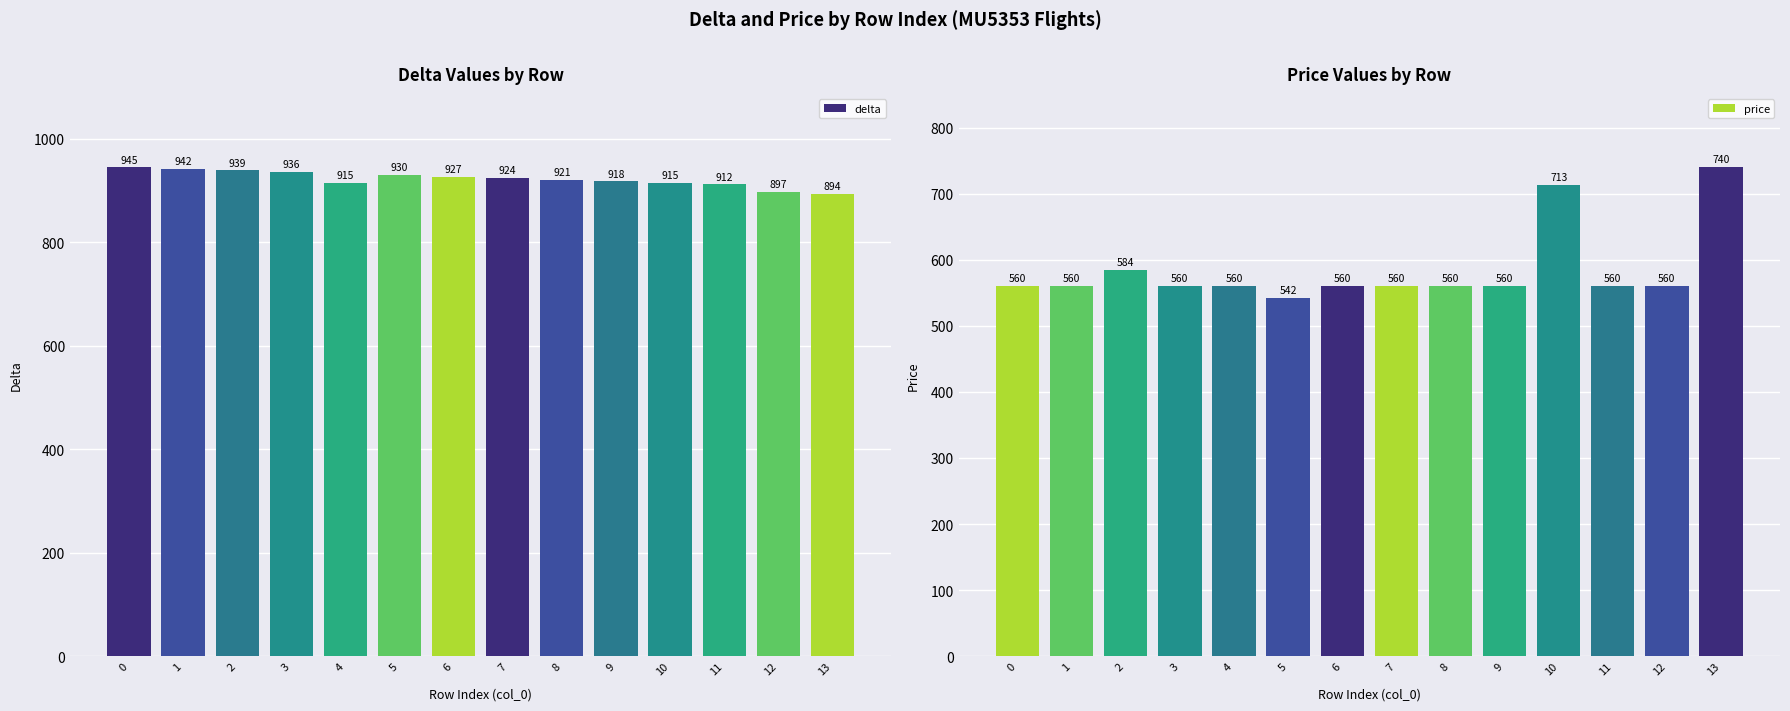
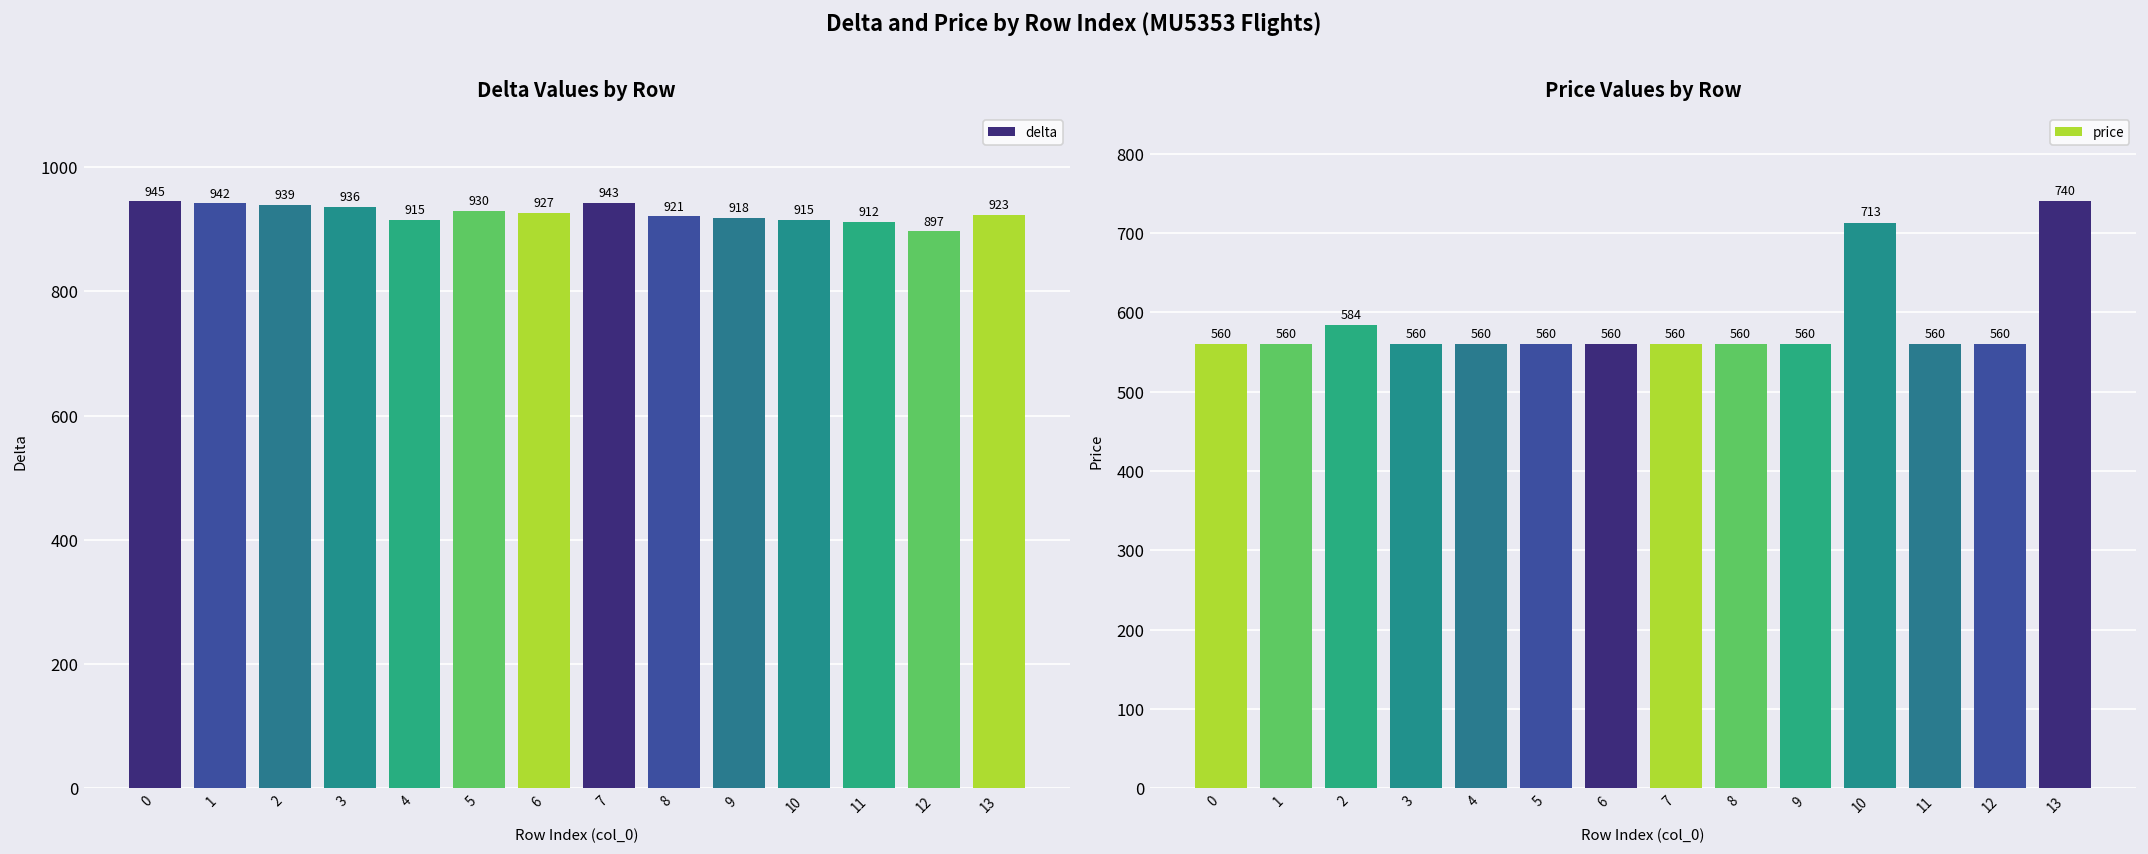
Delta Values by Row, 7: 924 -> 943
Delta Values by Row, 13: 894 -> 923
Price Values by Row, 5: 542 -> 560
